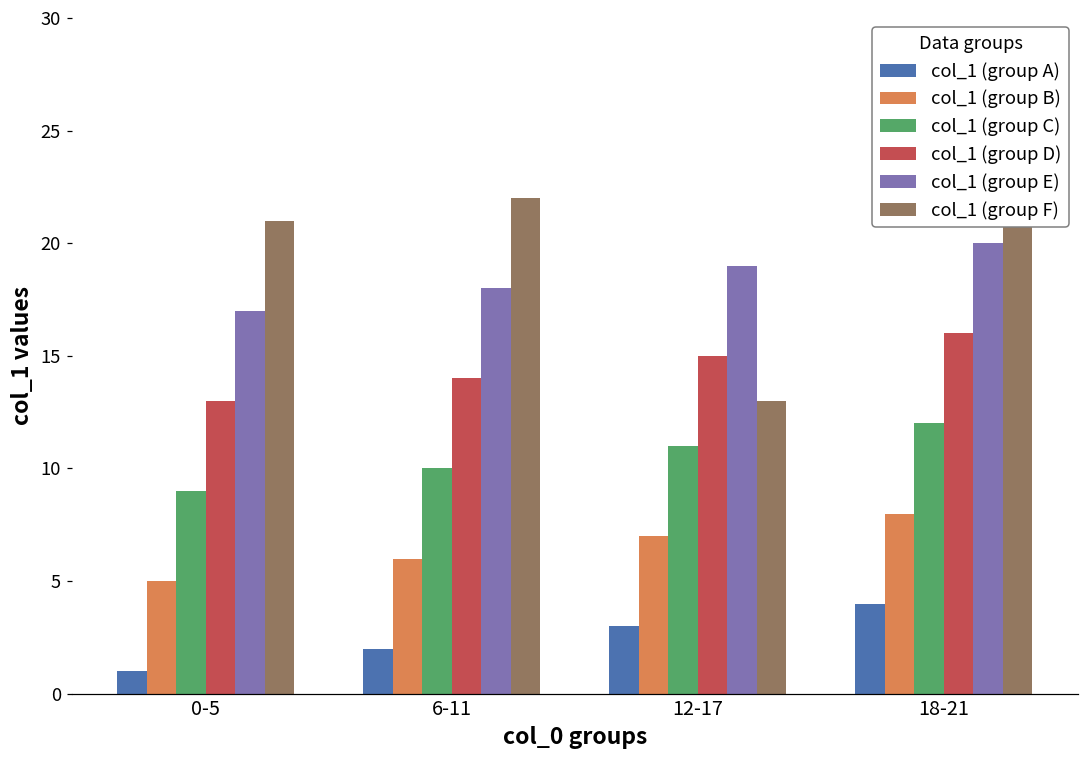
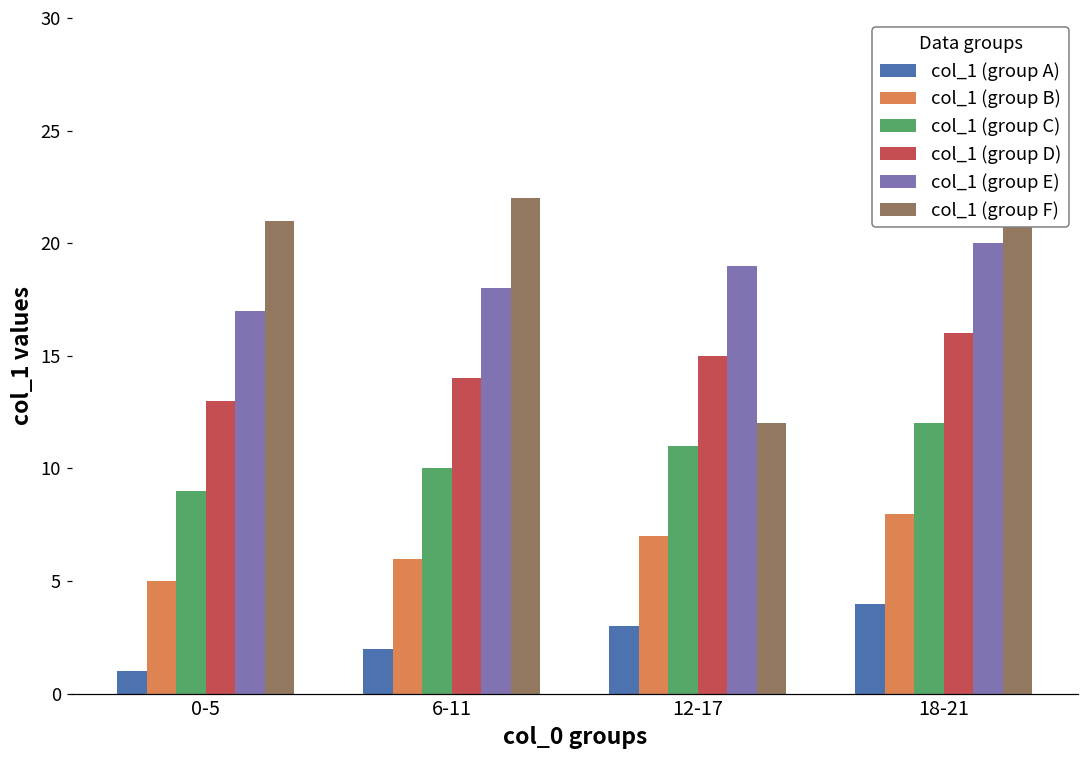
col_1 (group F), 12-17: 13 -> 12
